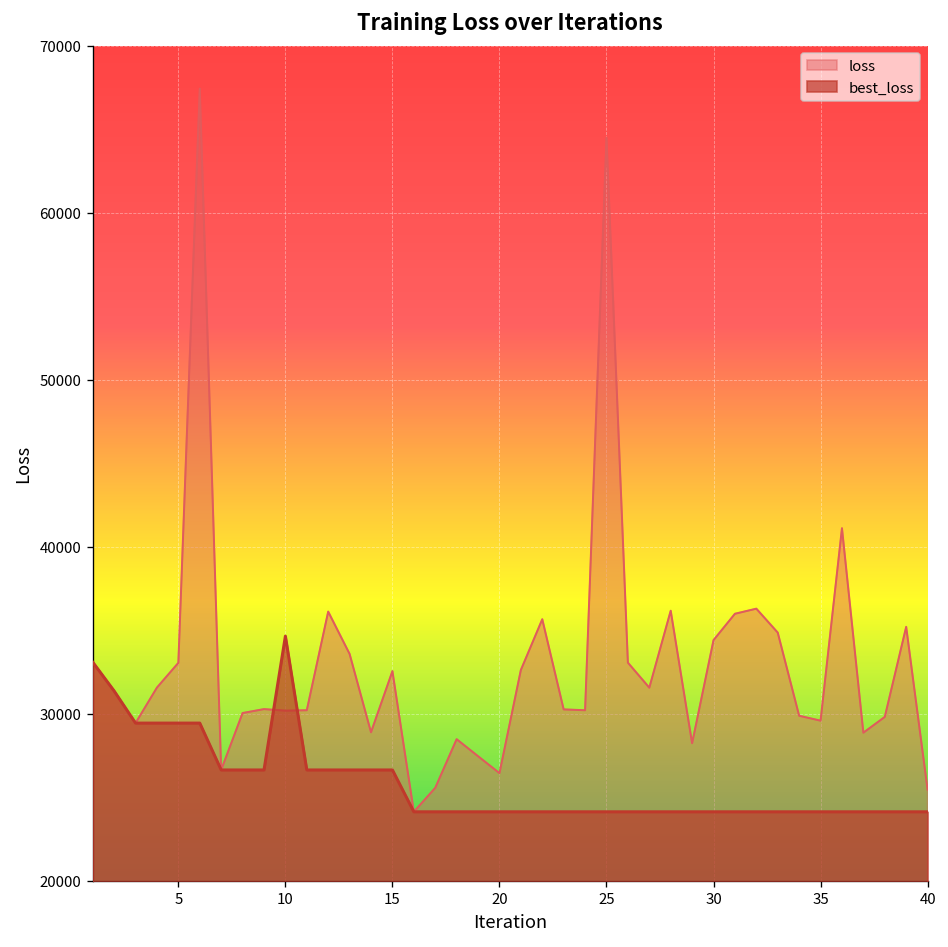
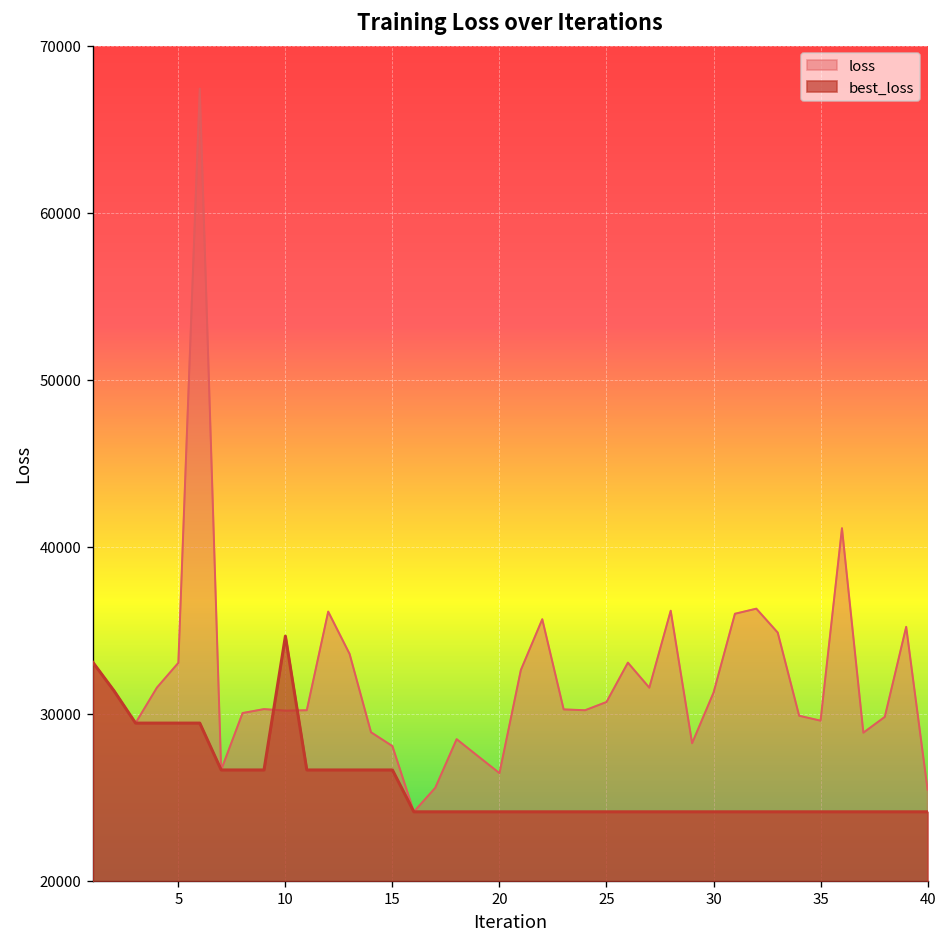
loss, 15: 32500 -> 28100
loss, 25: 64500 -> 30700
loss, 30: 34400 -> 31300
